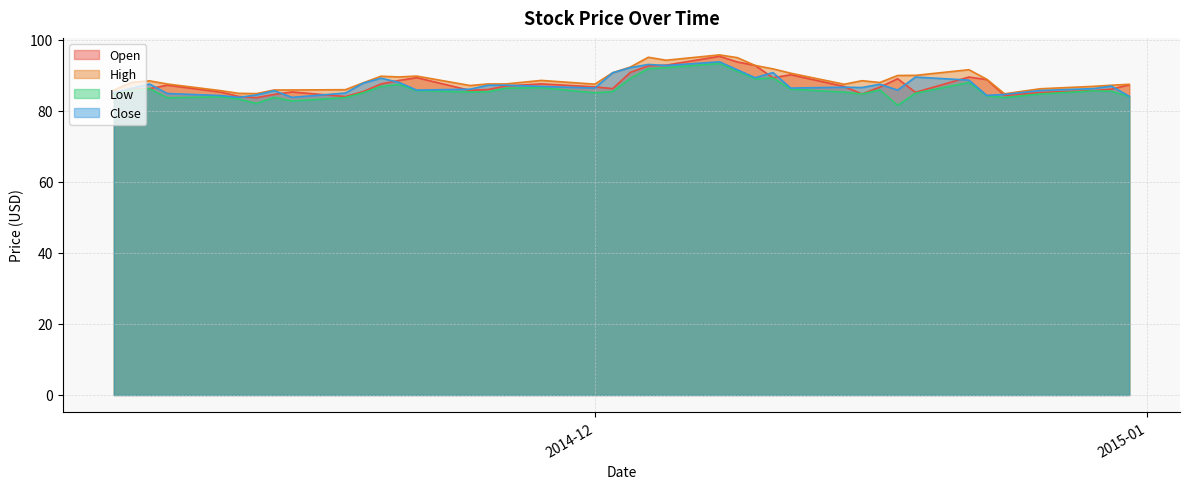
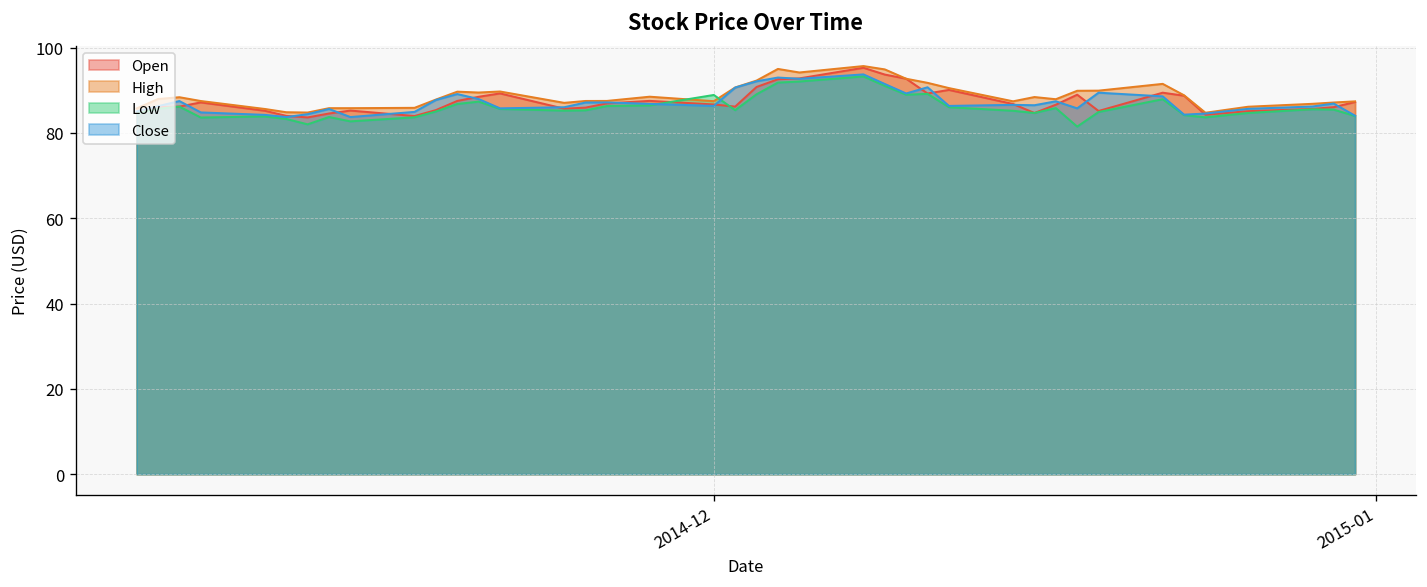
Low, 2014-12: 85 -> 89
